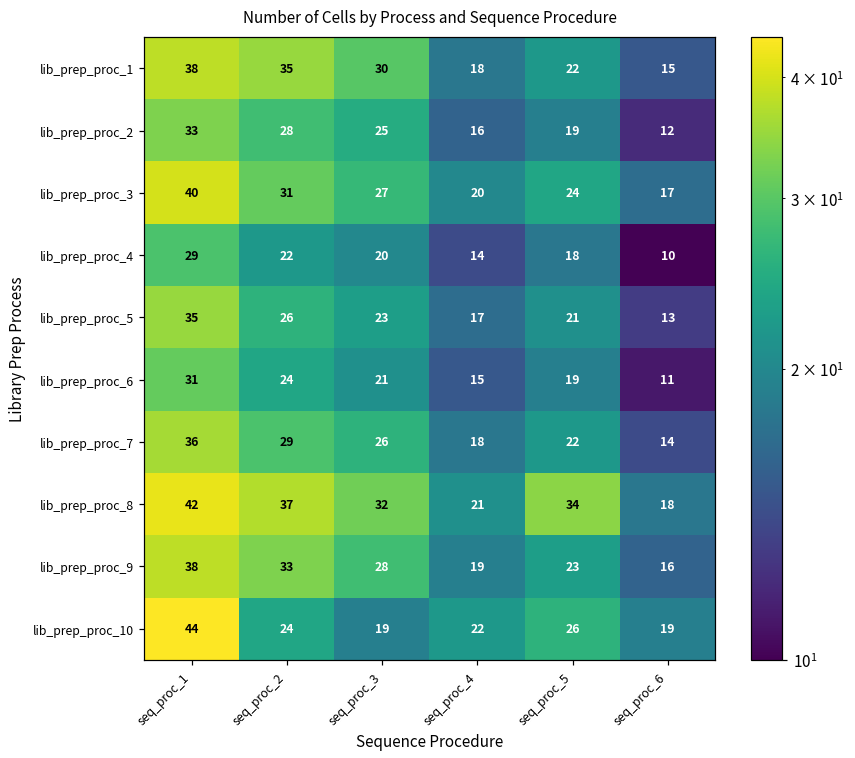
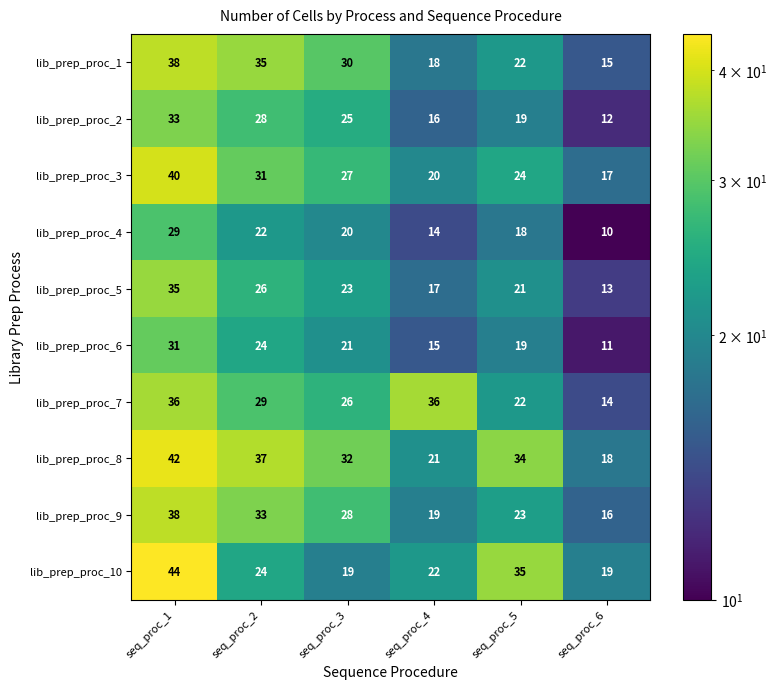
lib_prep_proc_7, seq_proc_4: 18 -> 36
lib_prep_proc_10, seq_proc_5: 26 -> 35
